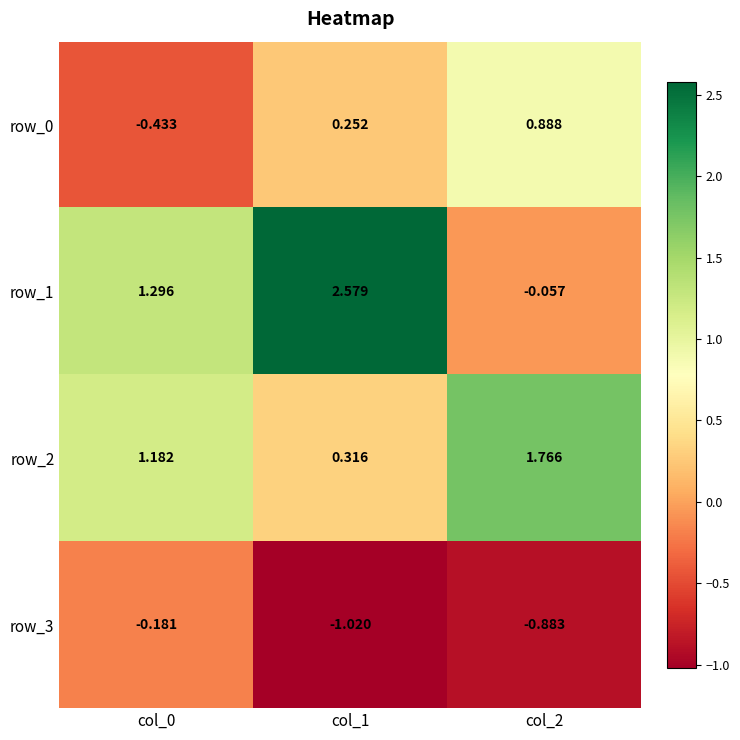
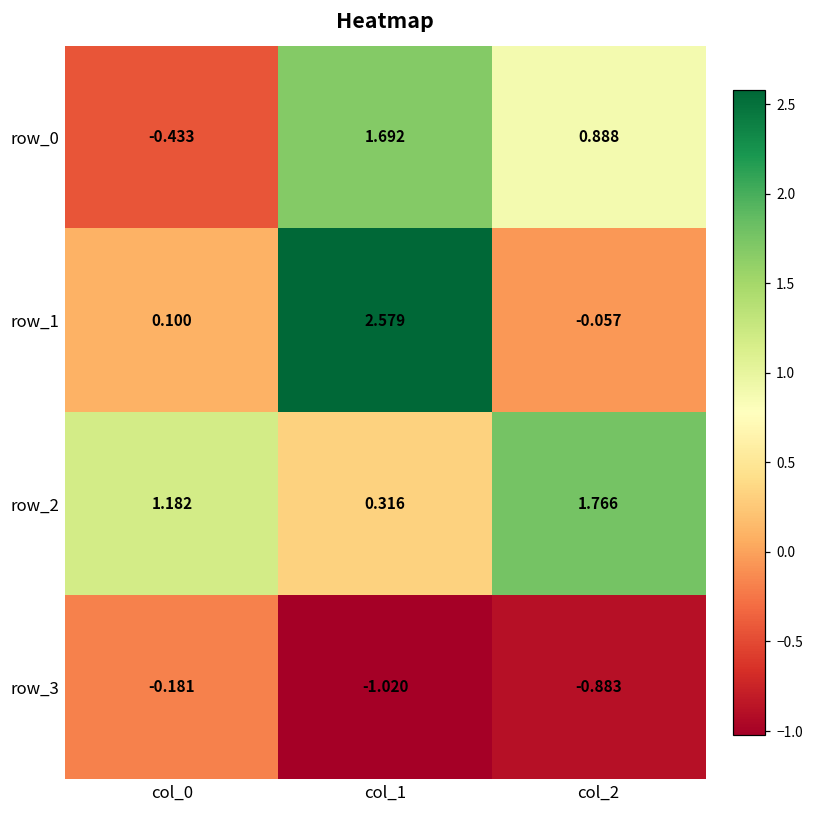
row_0, col_1: 0.252 -> 1.692
row_1, col_0: 1.296 -> 0.100
